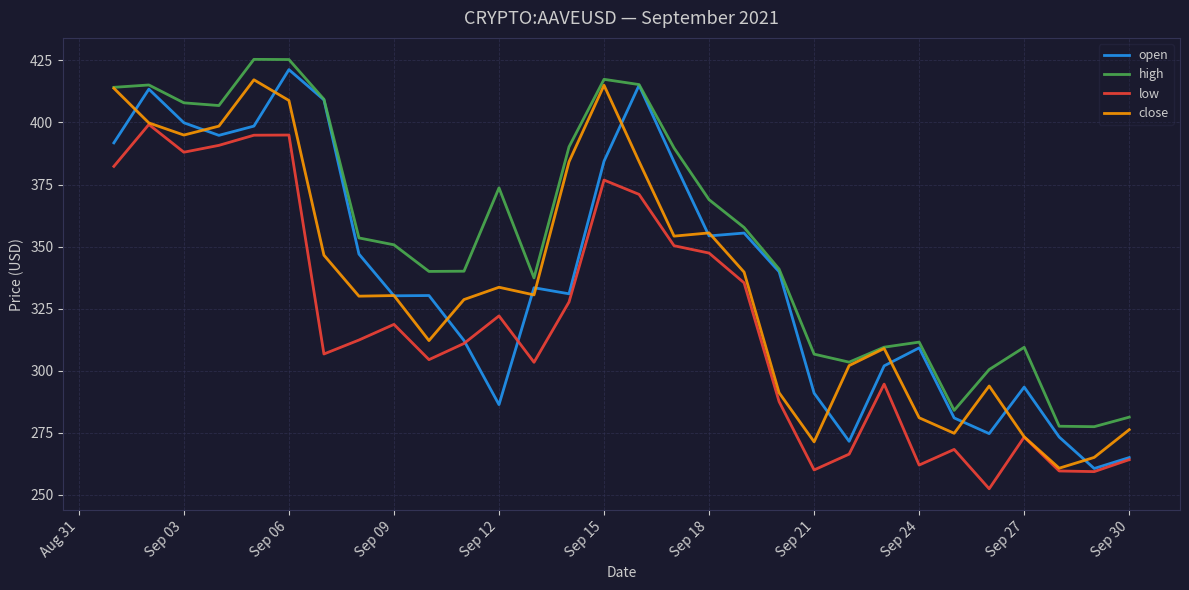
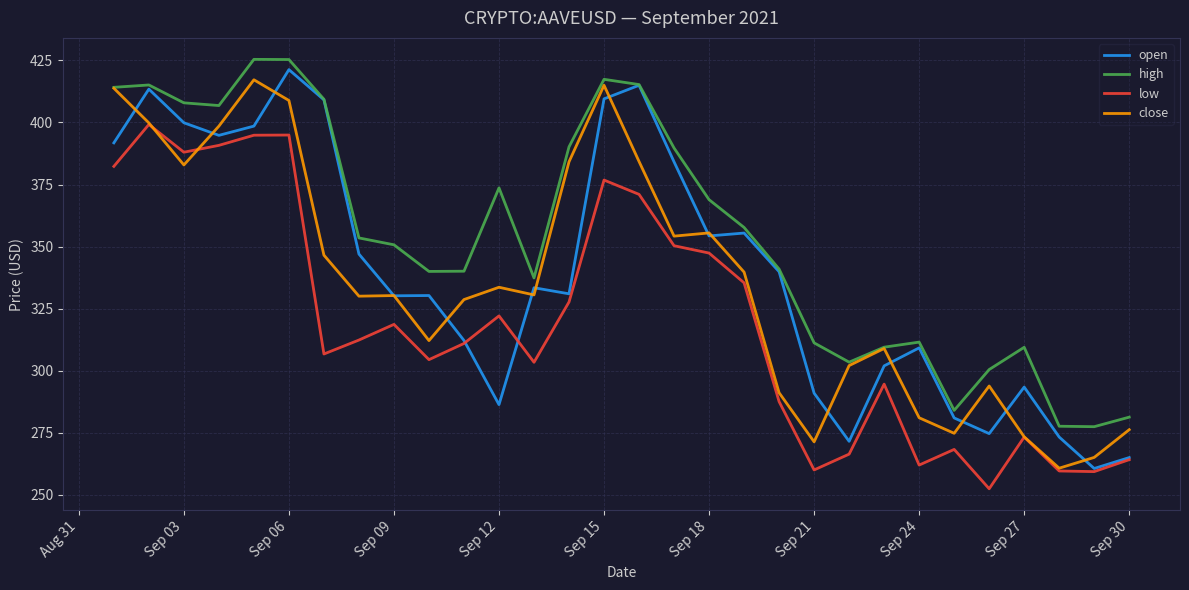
close, Sep 03: 395 -> 383
open, Sep 15: 384 -> 409
high, Sep 21: 307 -> 311
